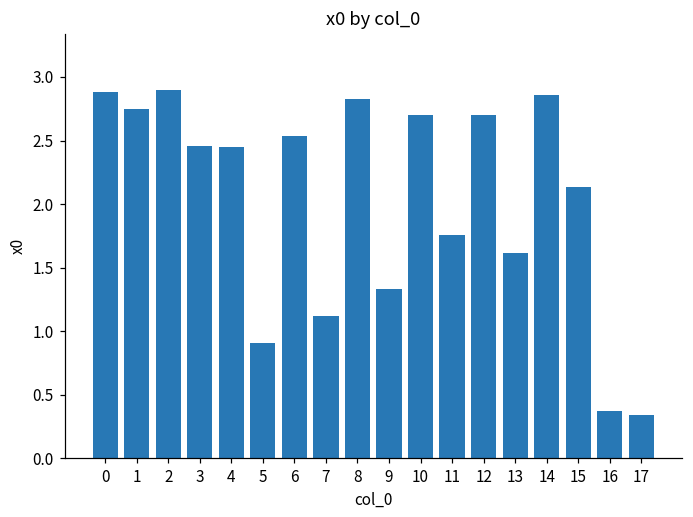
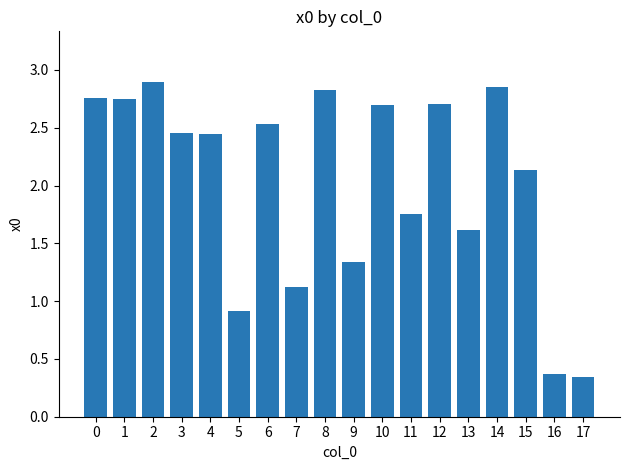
0: 2.89 -> 2.76
